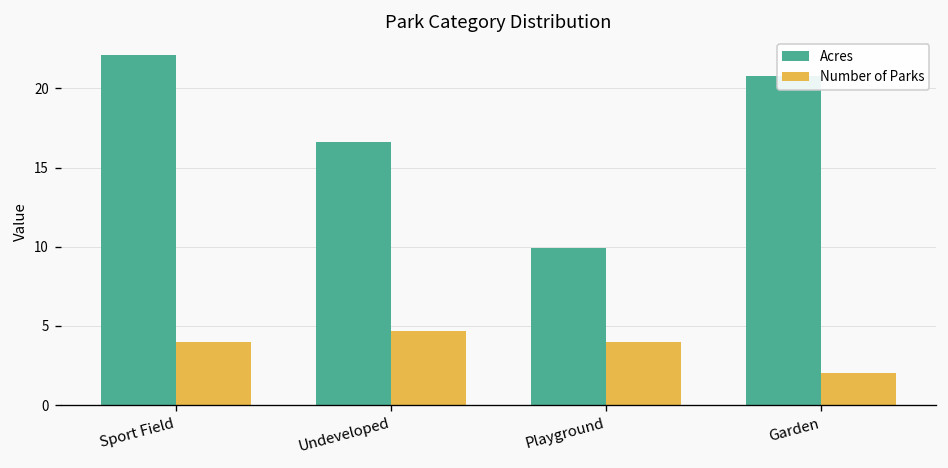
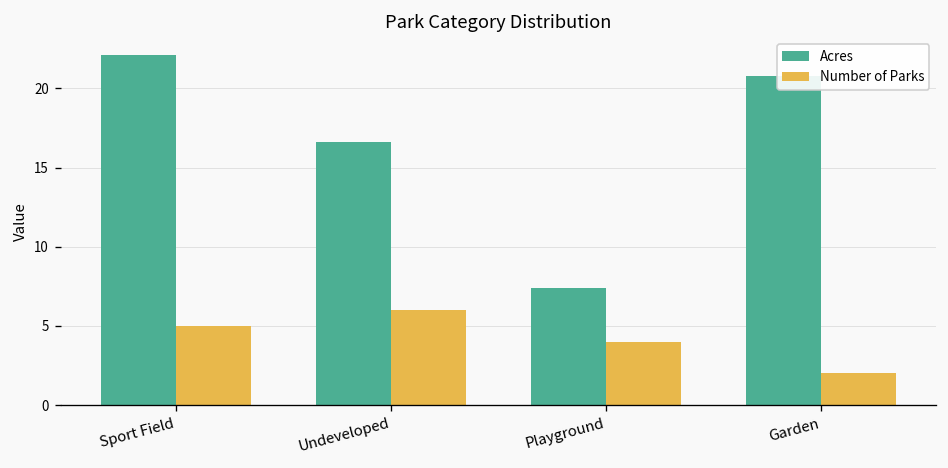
Number of Parks, Sport Field: 4 -> 5
Number of Parks, Undeveloped: 4.7 -> 6.0
Acres, Playground: 9.9 -> 7.4
